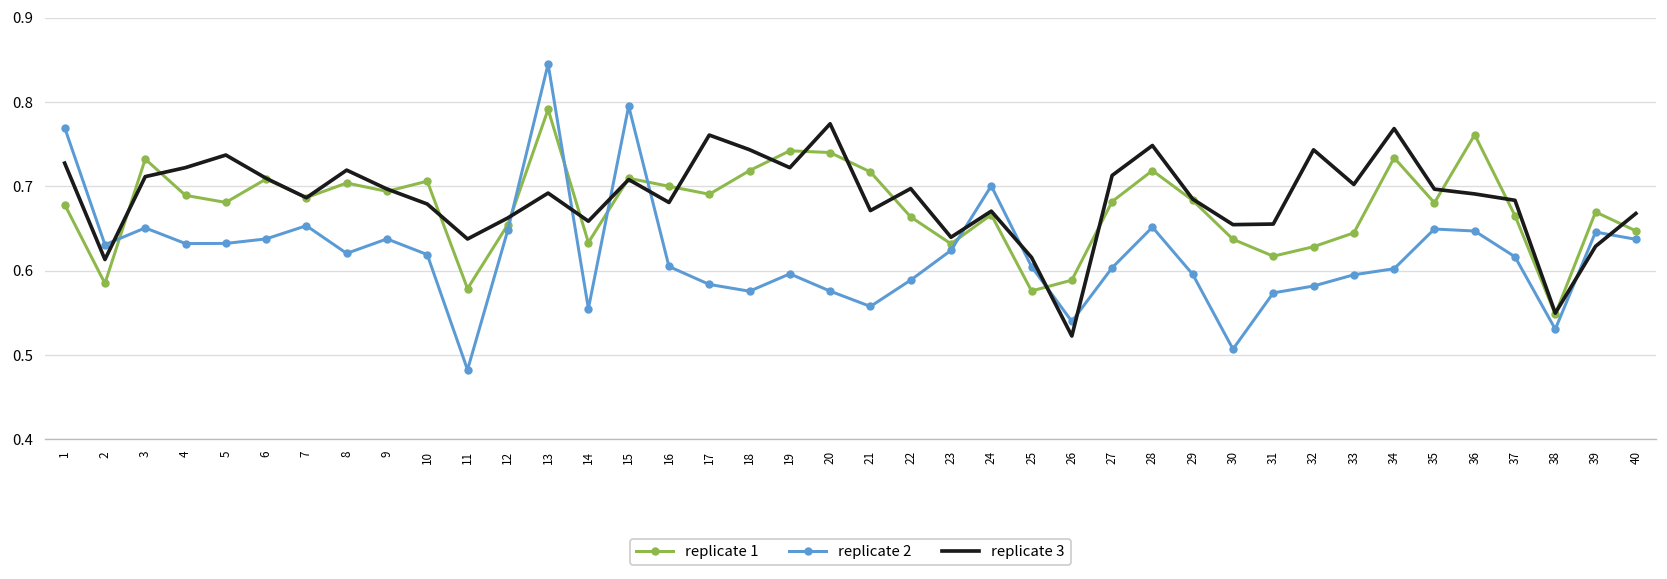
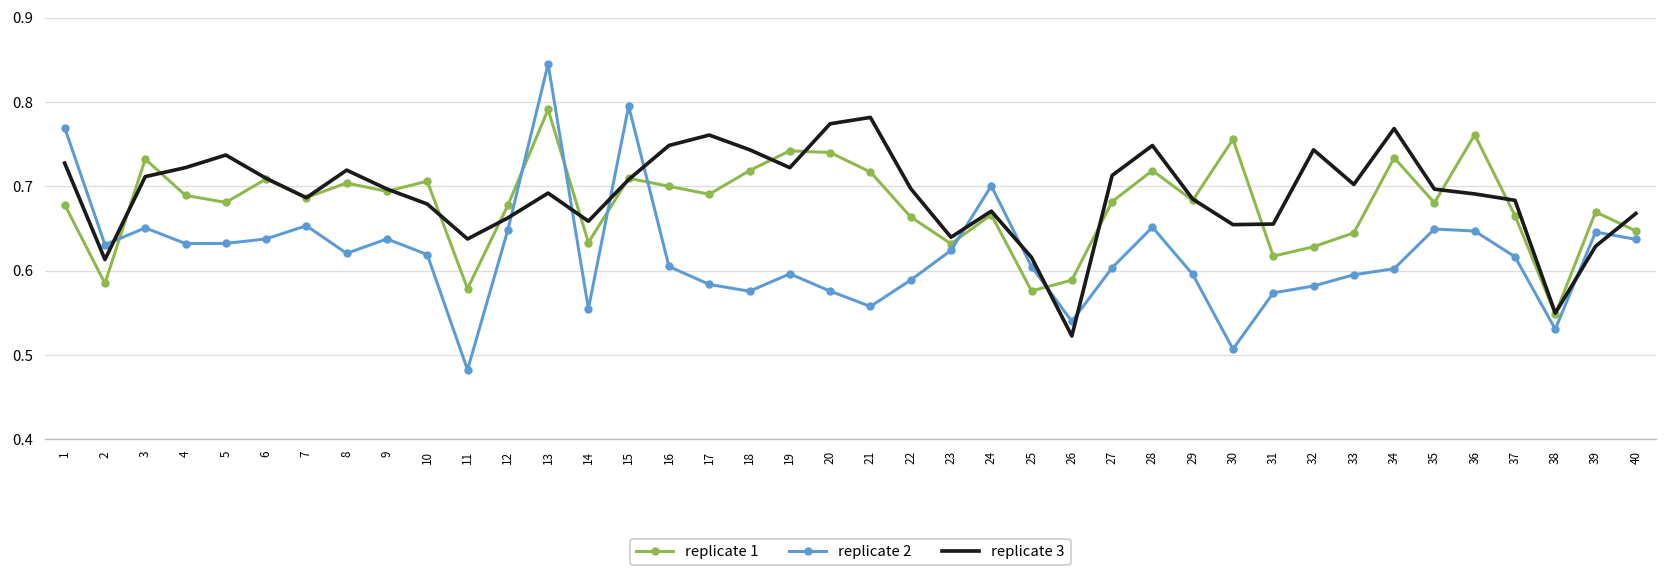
replicate 1, 12: 0.65 -> 0.68
replicate 3, 16: 0.68 -> 0.75
replicate 3, 21: 0.67 -> 0.78
replicate 1, 30: 0.64 -> 0.76
